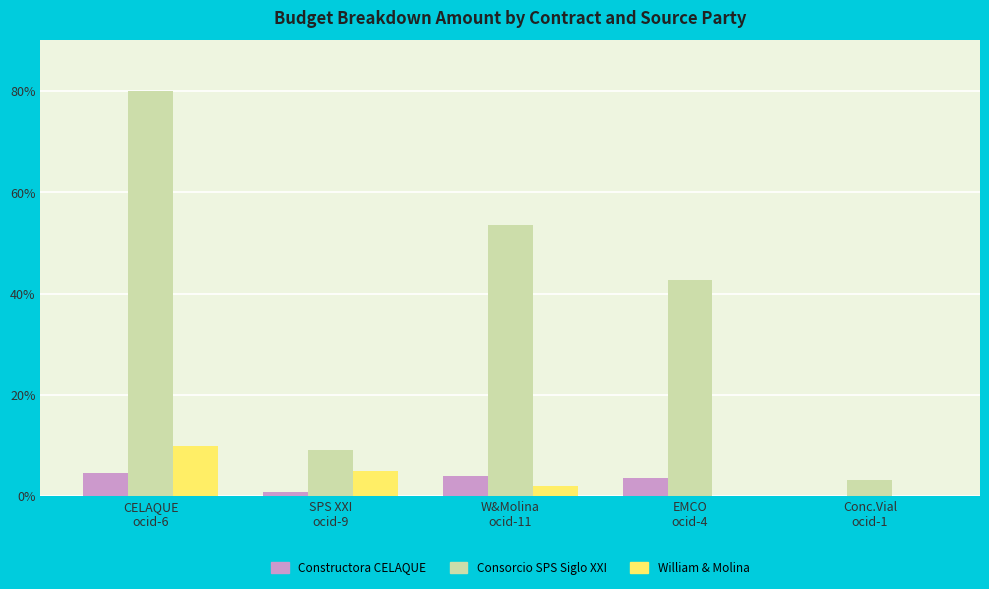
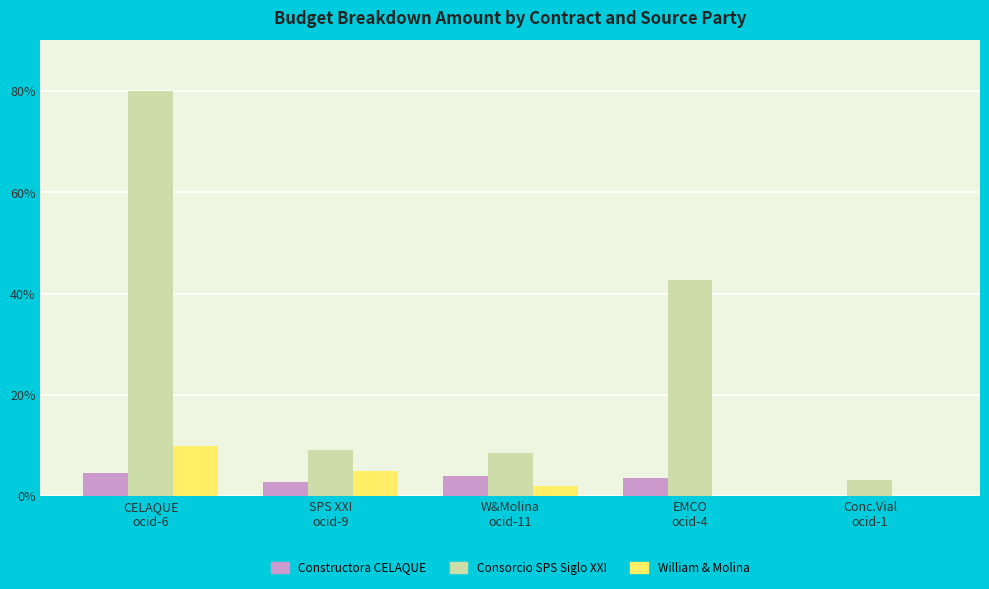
Constructora CELAQUE, SPS XXI ocid-9: 1% -> 3%
Consorcio SPS Siglo XXI, W&Molina ocid-11: 54% -> 8%
